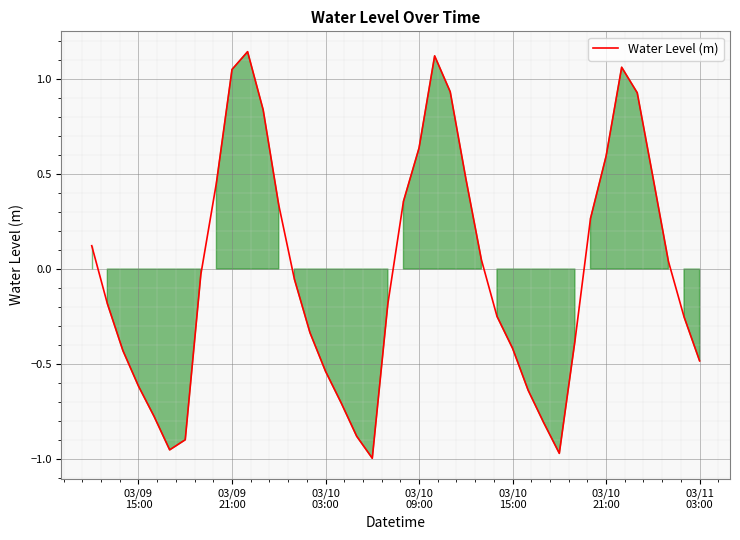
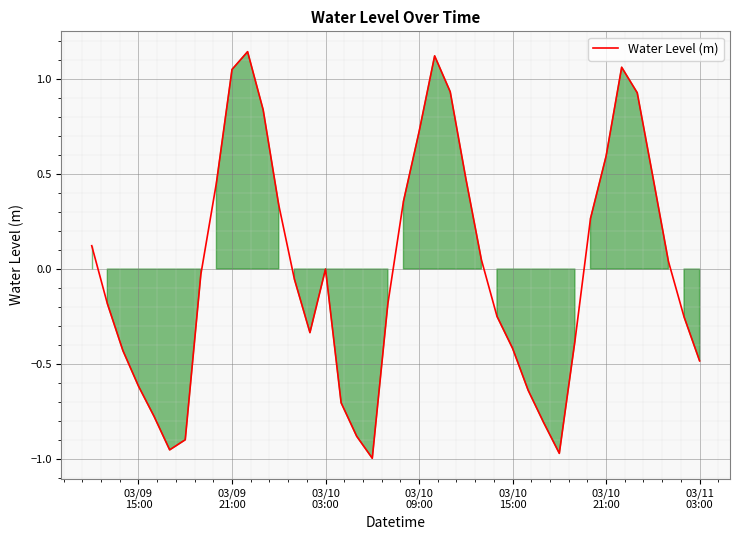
03/10 03:00: -0.54 -> 0.00
03/10 09:00: 0.64 -> 0.72
